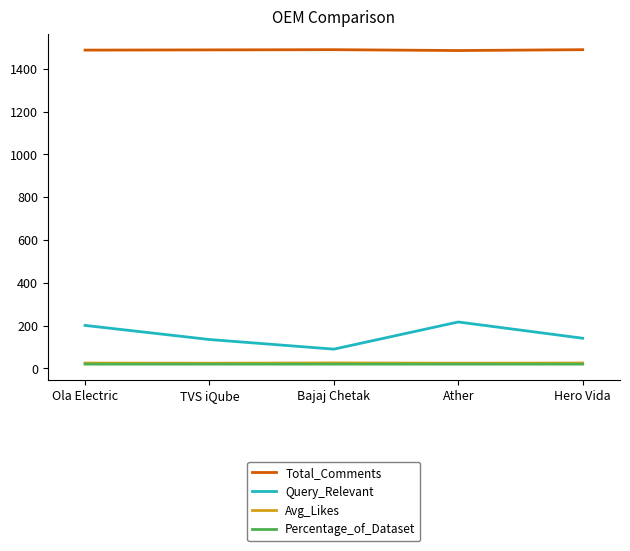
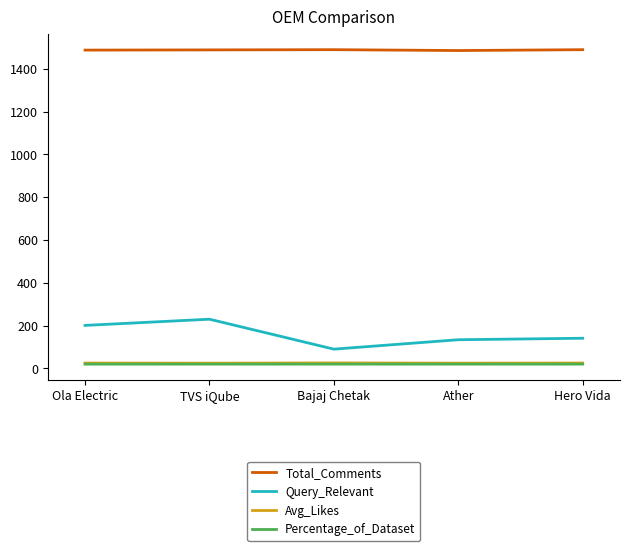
Query_Relevant, TVS iQube: 140 -> 230
Query_Relevant, Ather: 220 -> 130
